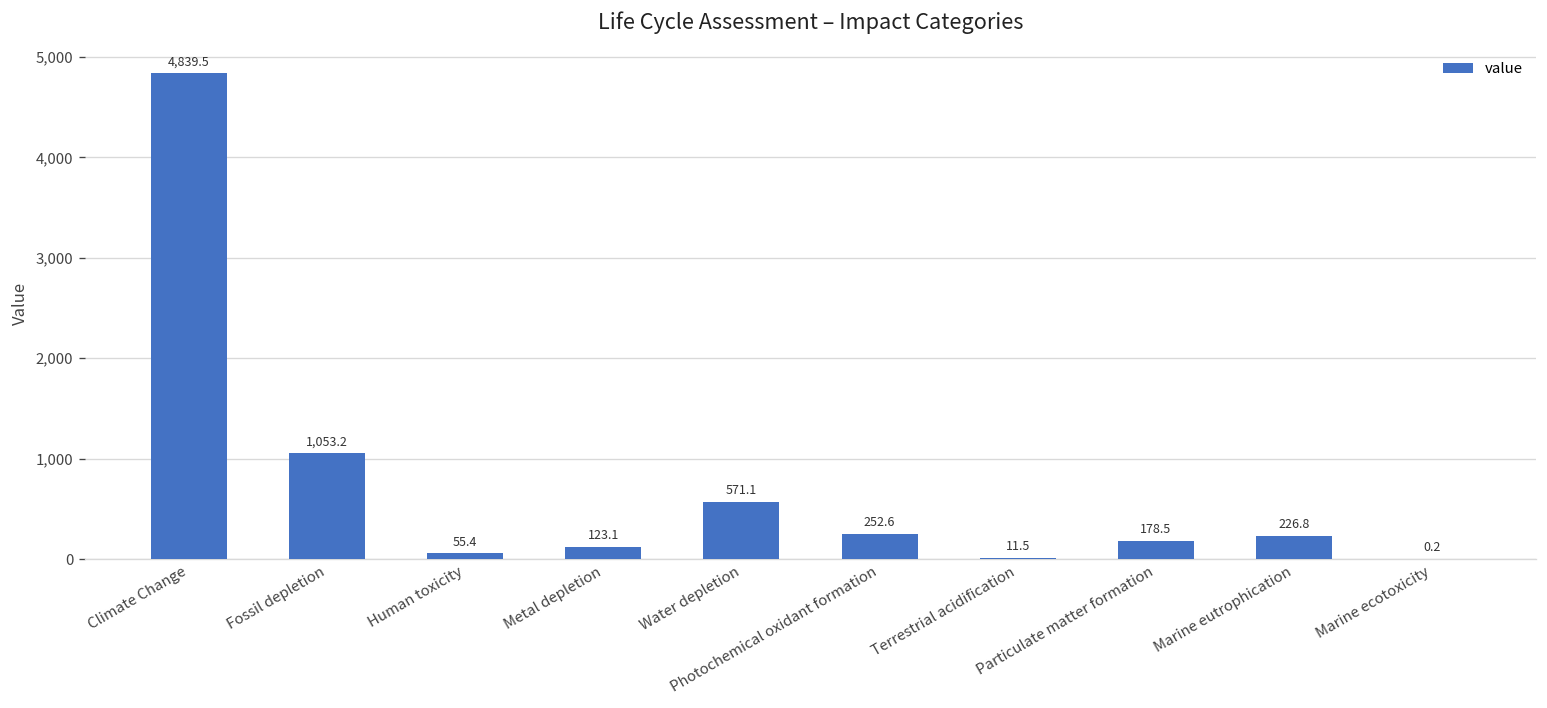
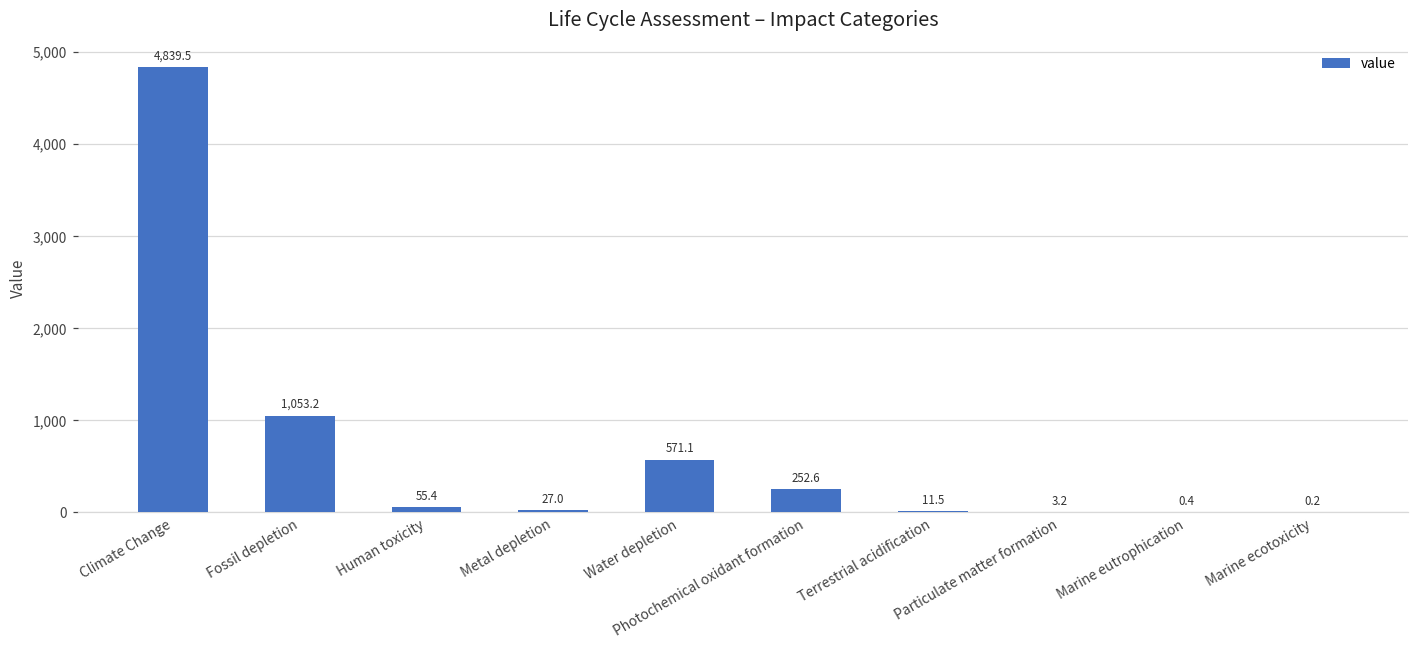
Metal depletion: 123.1 -> 27.0
Particulate matter formation: 178.5 -> 3.2
Marine eutrophication: 226.8 -> 0.4
